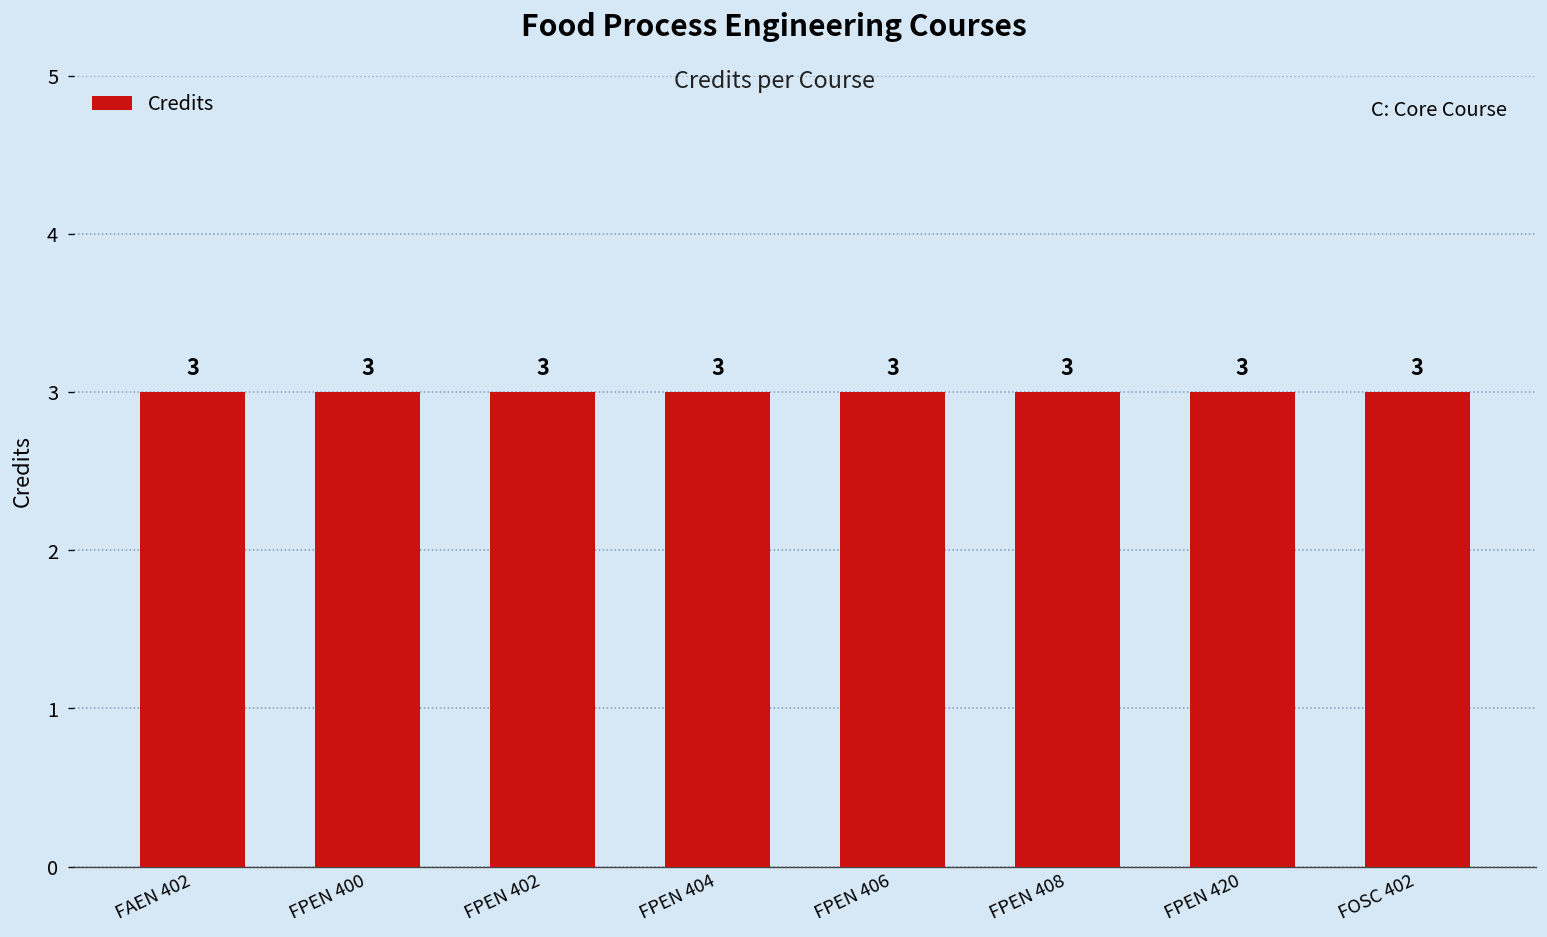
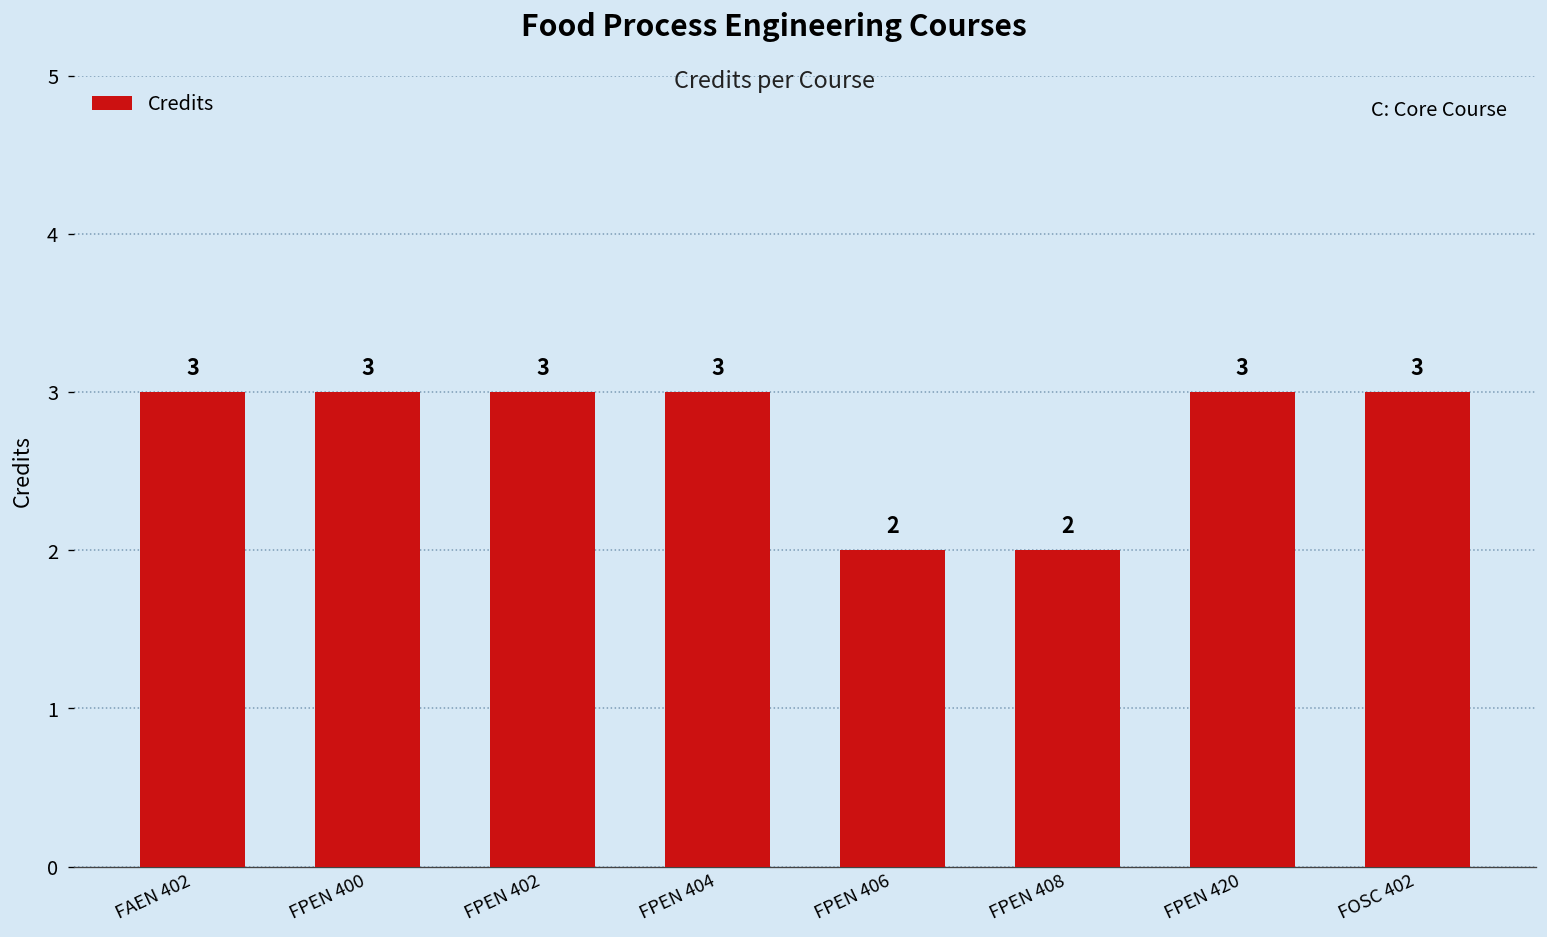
FPEN 406: 3 -> 2
FPEN 408: 3 -> 2
